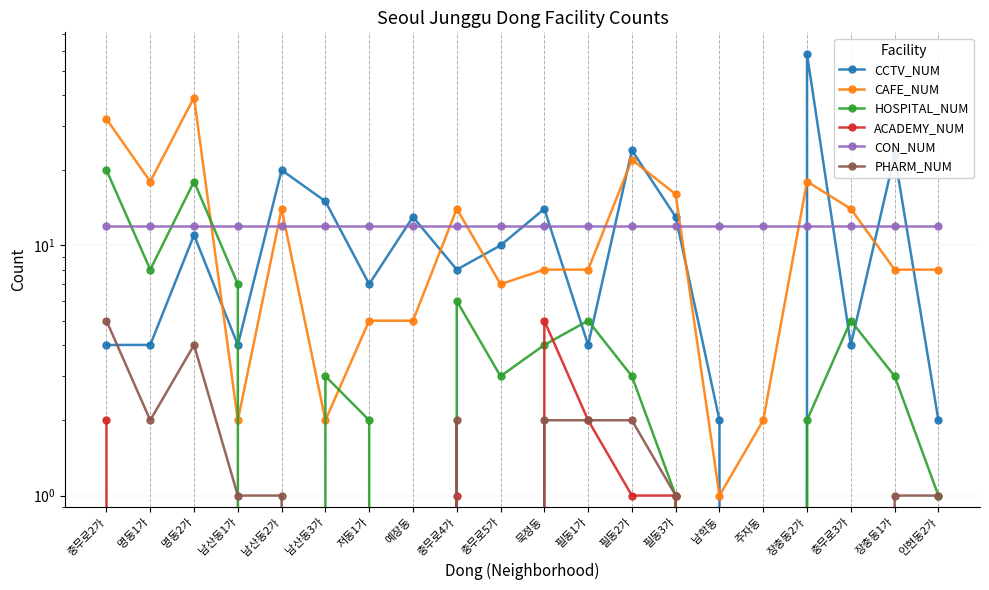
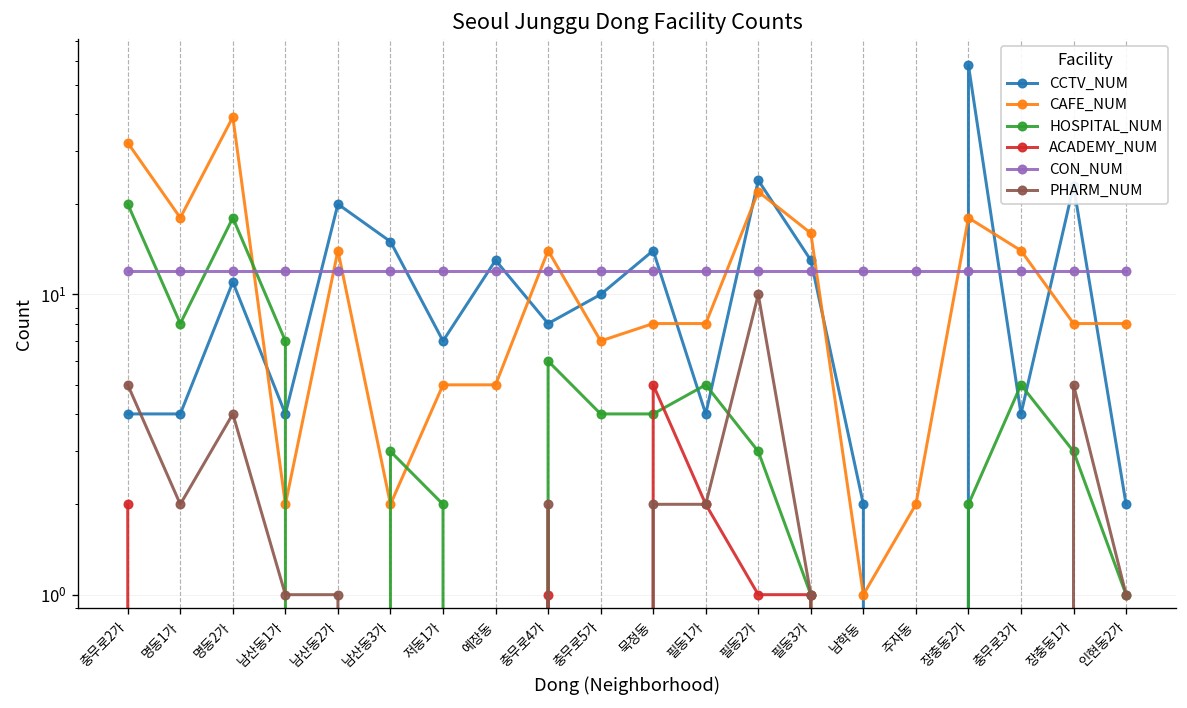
HOSPITAL_NUM, 충무로5가: 3 -> 4
PHARM_NUM, 필동2가: 2 -> 10
PHARM_NUM, 장충동1가: 1 -> 5
